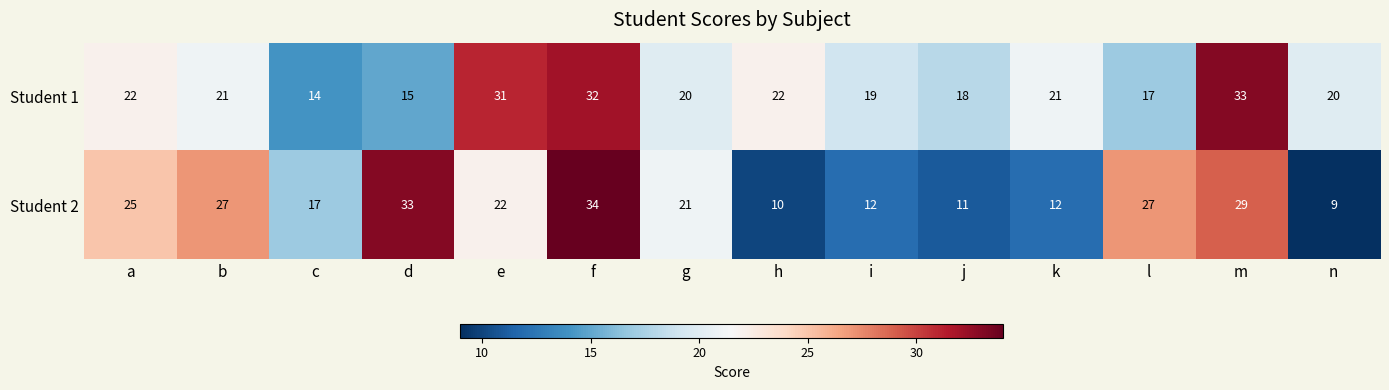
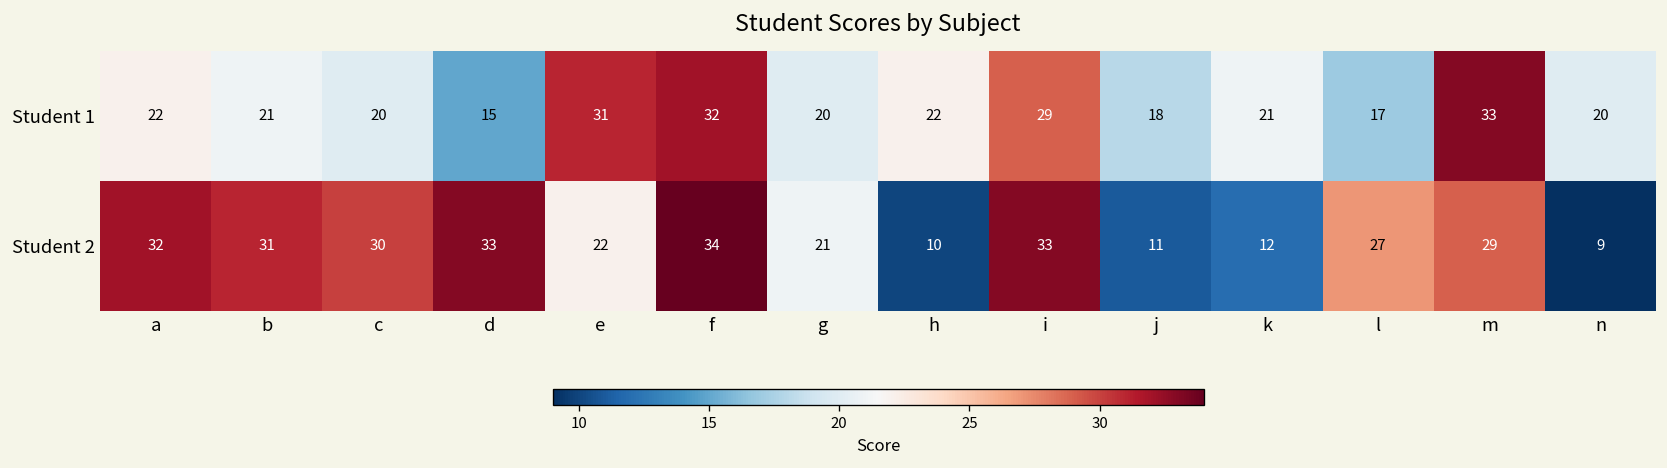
Student 1, c: 14 -> 20
Student 1, i: 19 -> 29
Student 2, a: 25 -> 32
Student 2, b: 27 -> 31
Student 2, c: 17 -> 30
Student 2, i: 12 -> 33
